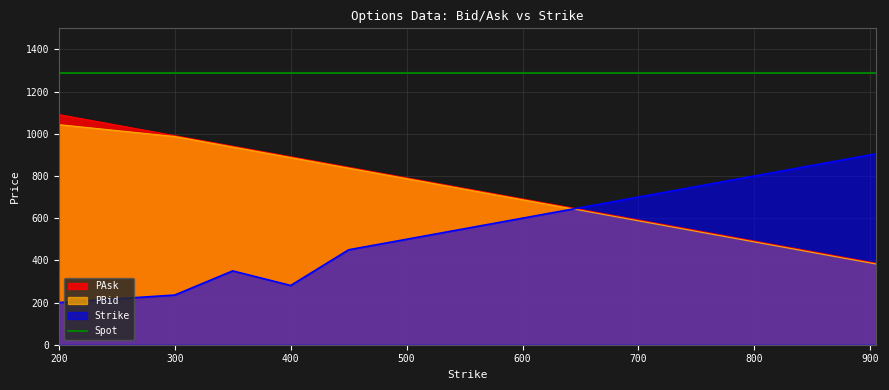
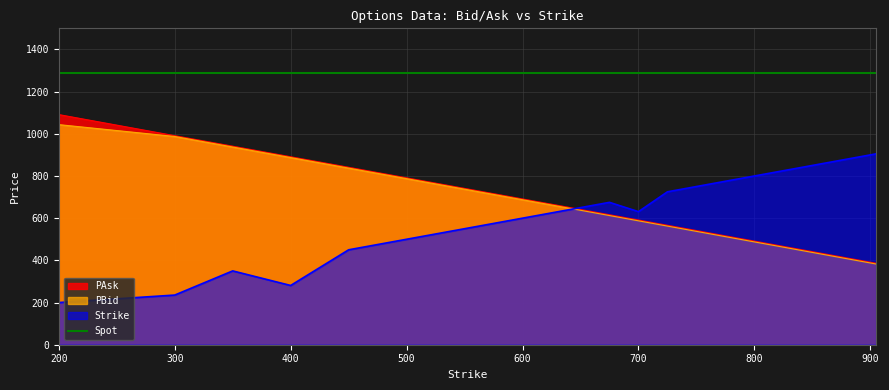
Strike, 700: 700 -> 630
